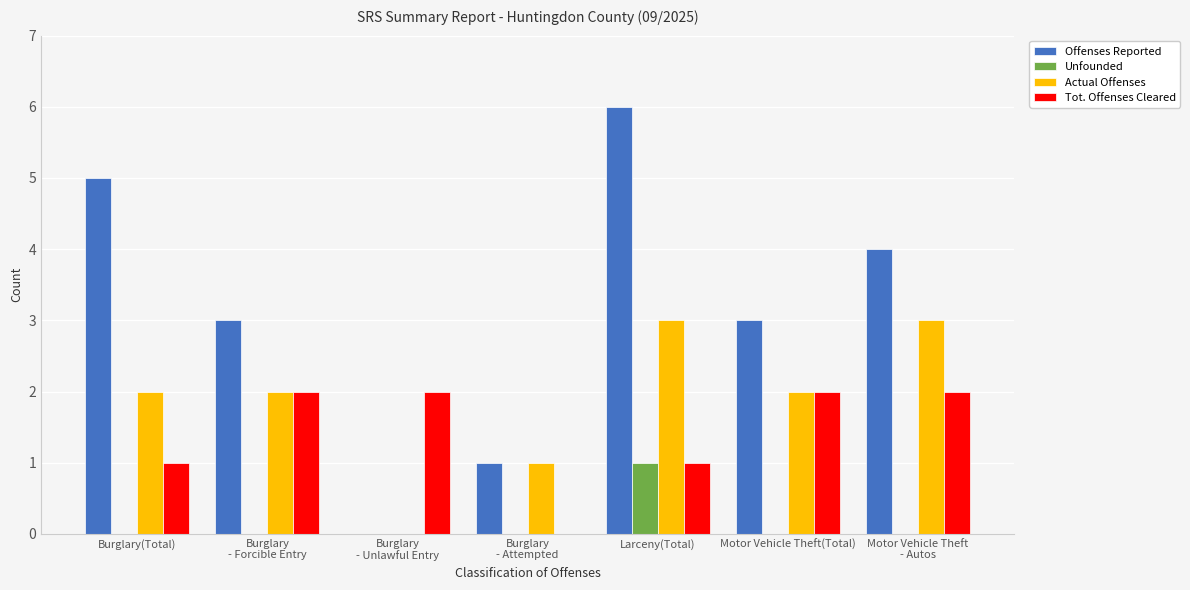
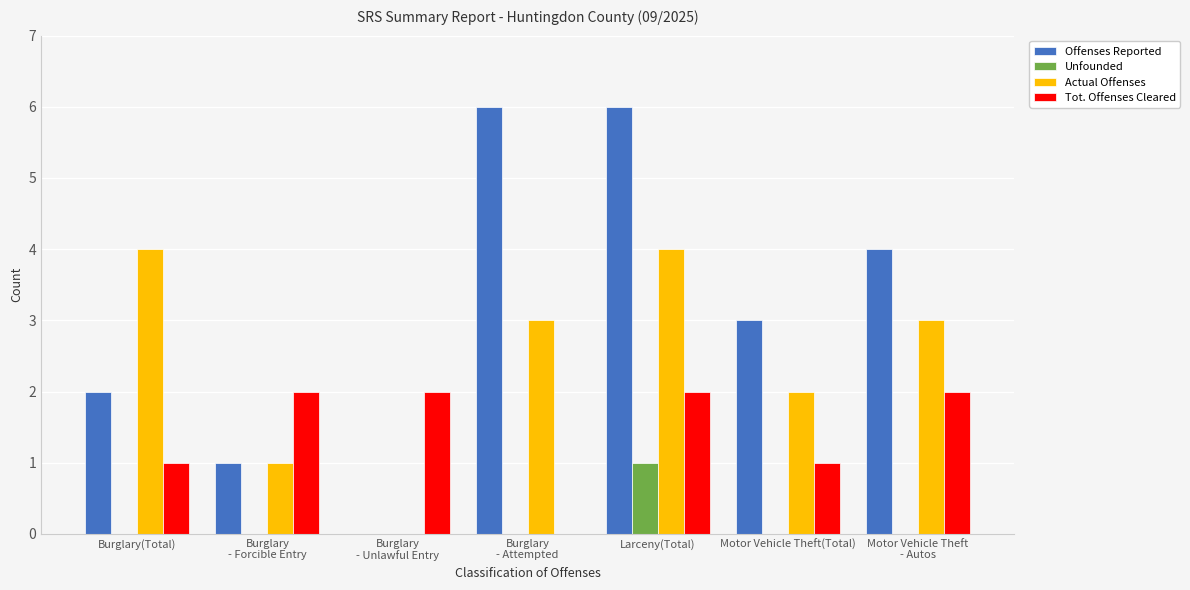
Offenses Reported, Burglary(Total): 5 -> 2
Actual Offenses, Burglary(Total): 2 -> 4
Offenses Reported, Burglary - Forcible Entry: 3 -> 1
Actual Offenses, Burglary - Forcible Entry: 2 -> 1
Offenses Reported, Burglary - Attempted: 1 -> 6
Actual Offenses, Burglary - Attempted: 1 -> 3
Actual Offenses, Larceny(Total): 3 -> 4
Tot. Offenses Cleared, Larceny(Total): 1 -> 2
Tot. Offenses Cleared, Motor Vehicle Theft(Total): 2 -> 1
